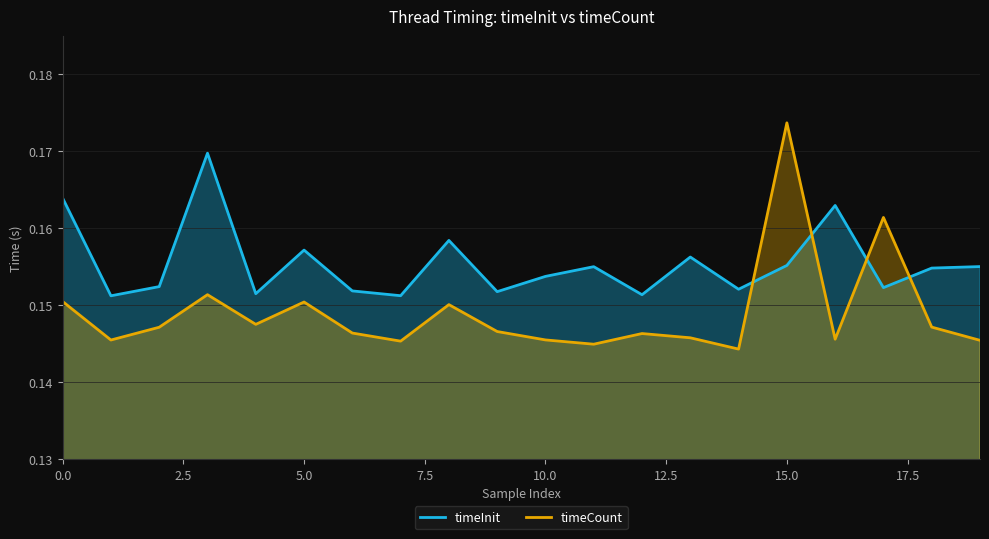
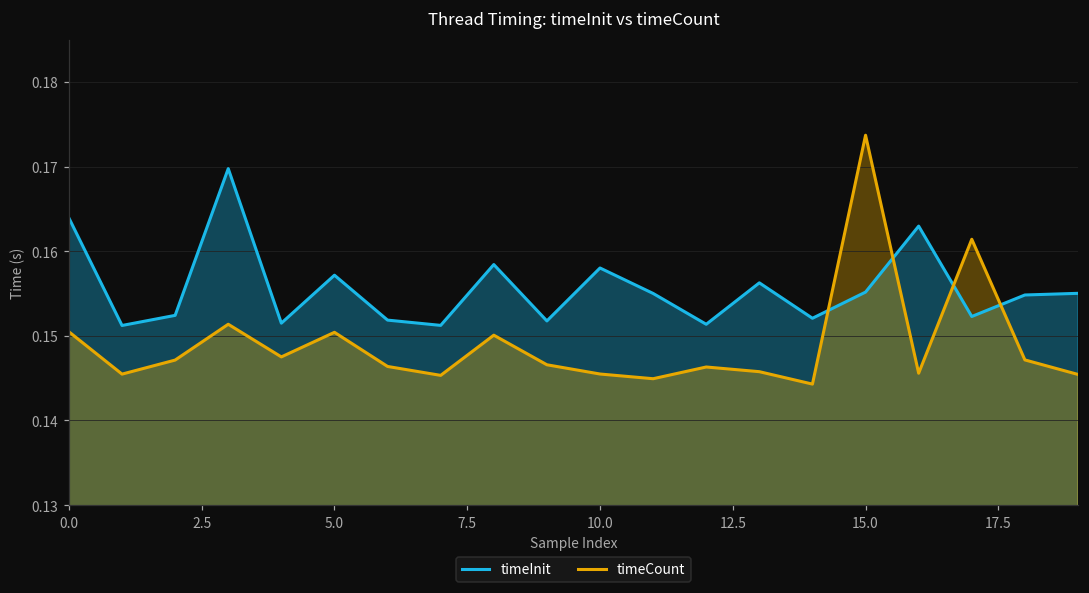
timeInit, 10.0: 0.154 -> 0.158
